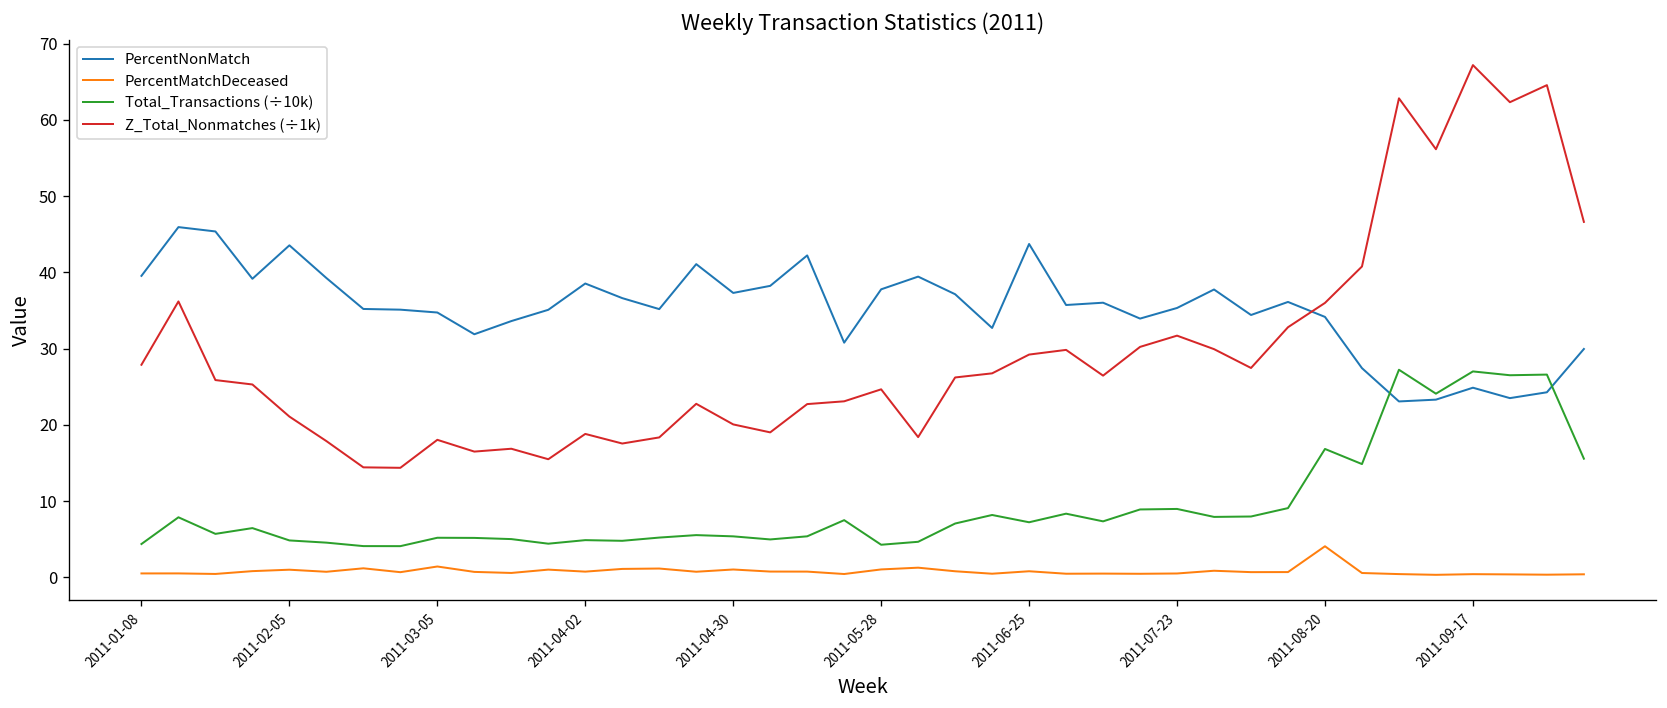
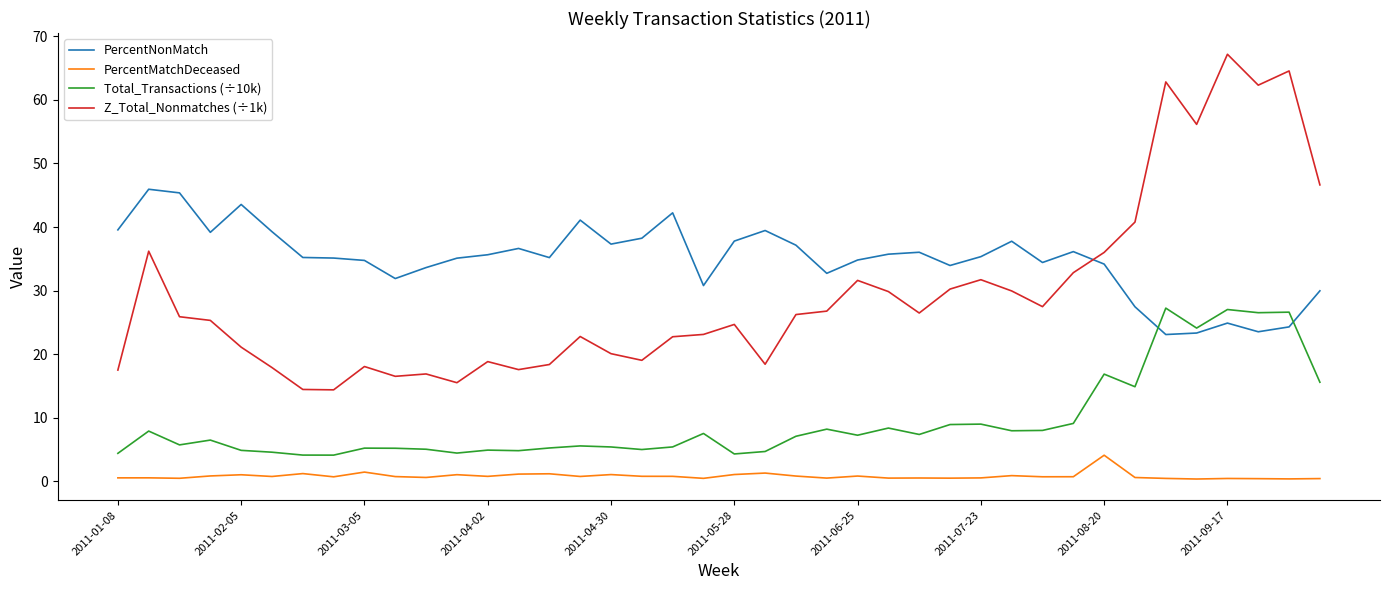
Z_Total_Nonmatches (÷1k), 2011-01-08: 28 -> 17
PercentNonMatch, 2011-04-02: 39 -> 36
PercentNonMatch, 2011-06-25: 44 -> 35
Z_Total_Nonmatches (÷1k), 2011-06-25: 29 -> 32
